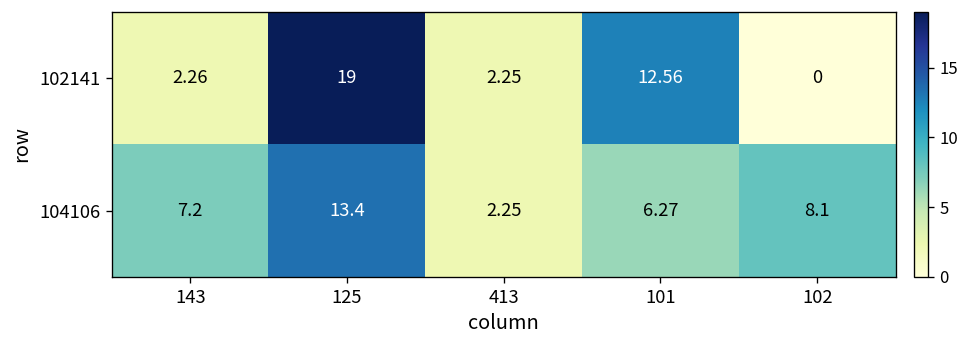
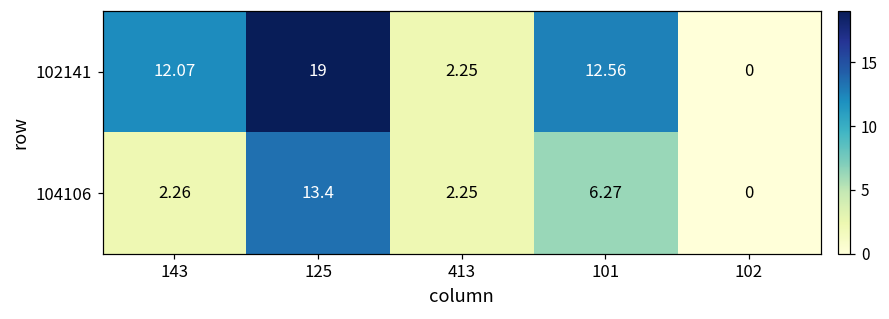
102141, 143: 2.26 -> 12.07
104106, 143: 7.2 -> 2.26
104106, 102: 8.1 -> 0
